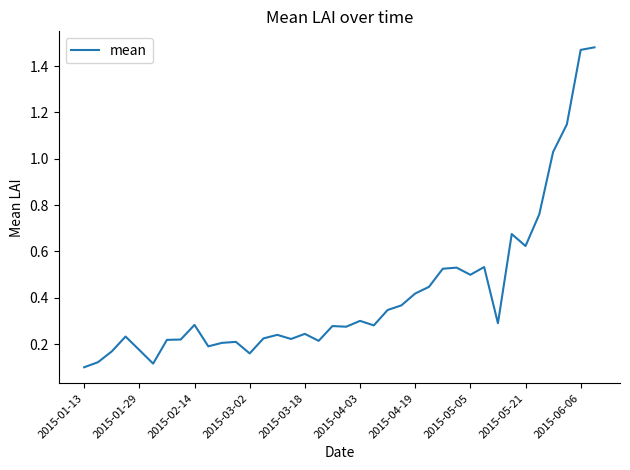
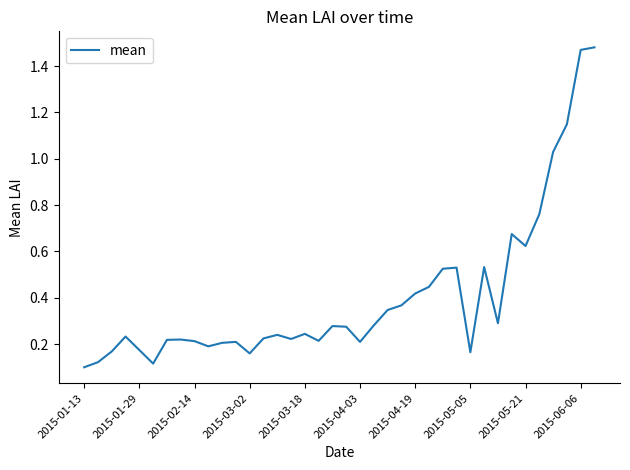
2015-02-14: 0.28 -> 0.21
2015-04-03: 0.30 -> 0.21
2015-05-05: 0.50 -> 0.16
